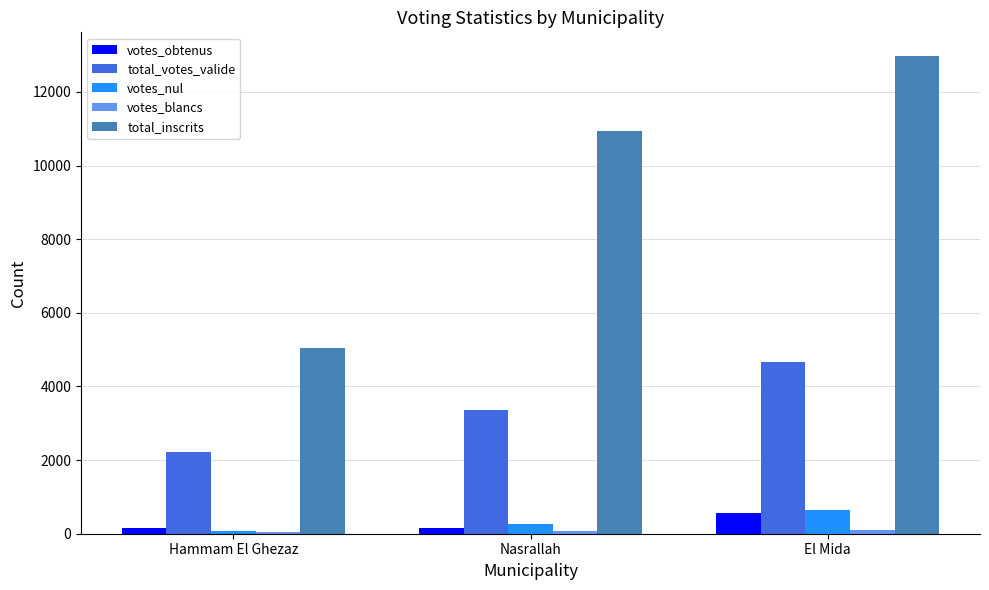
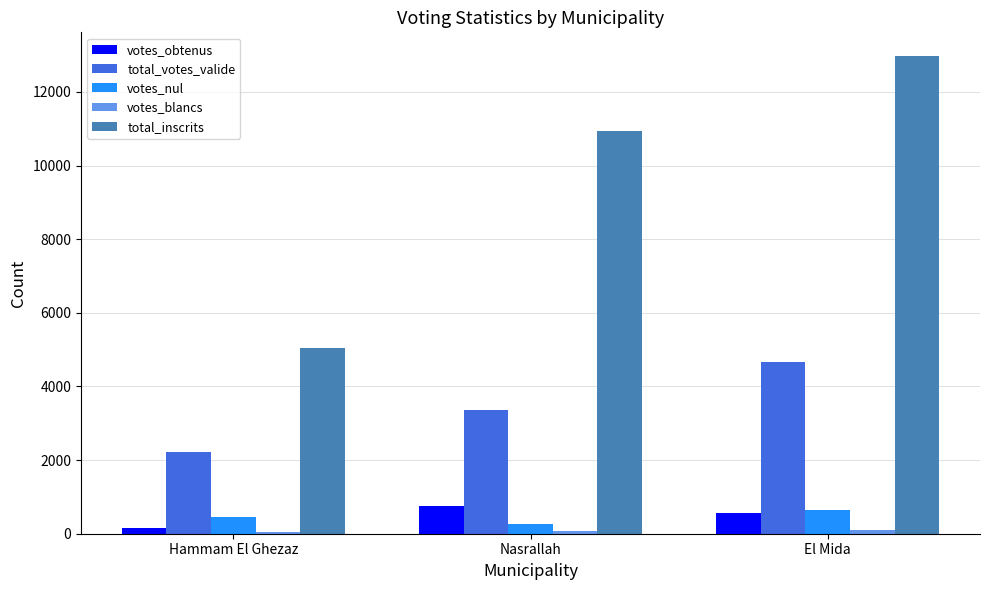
votes_nul, Hammam El Ghezaz: 100 -> 500
votes_obtenus, Nasrallah: 100 -> 800
